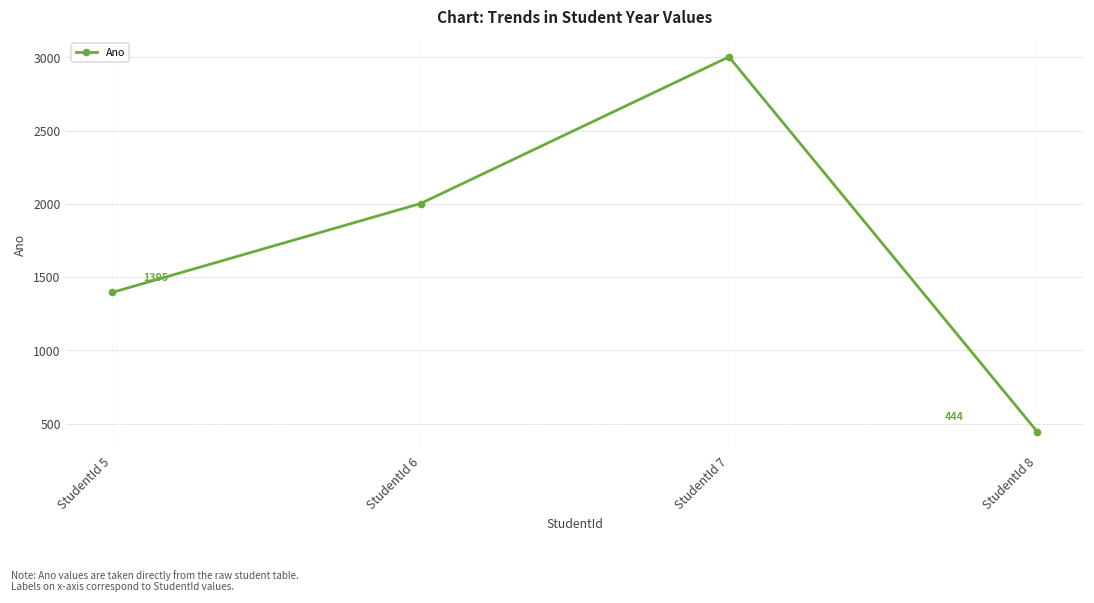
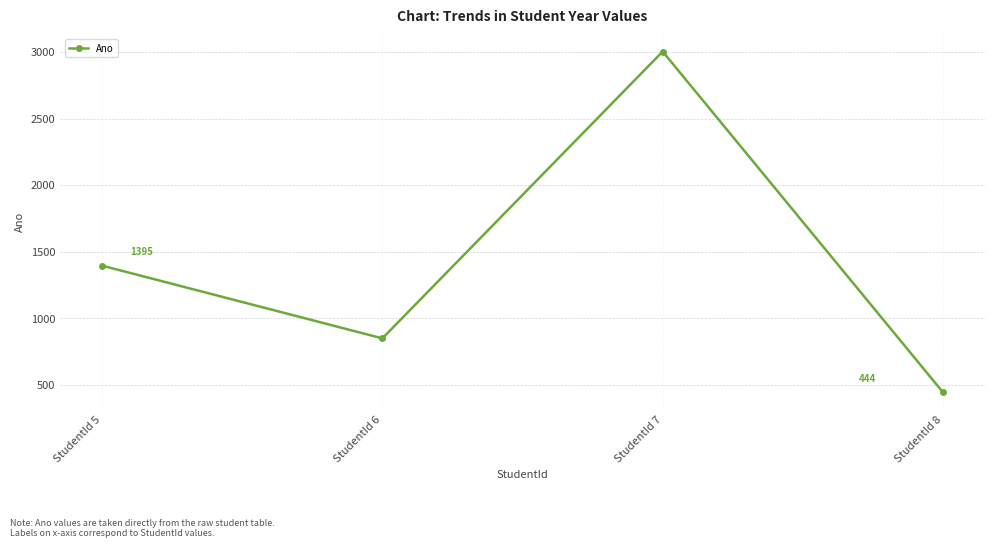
StudentId 6: 2000 -> 850
